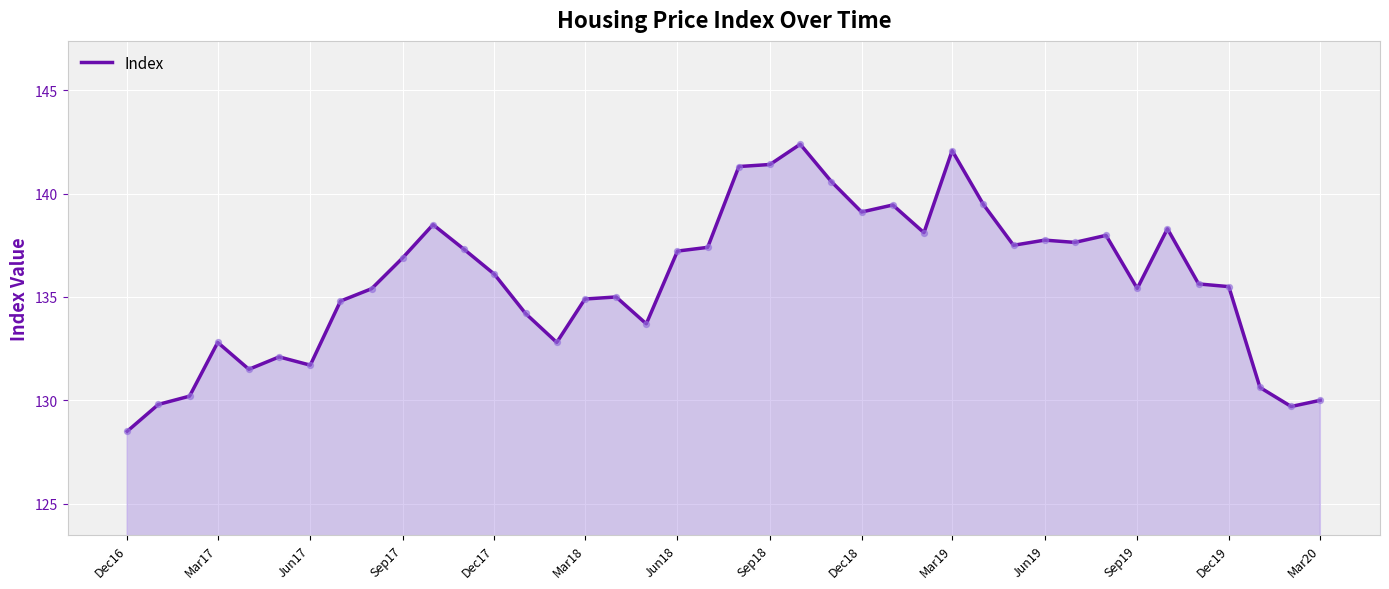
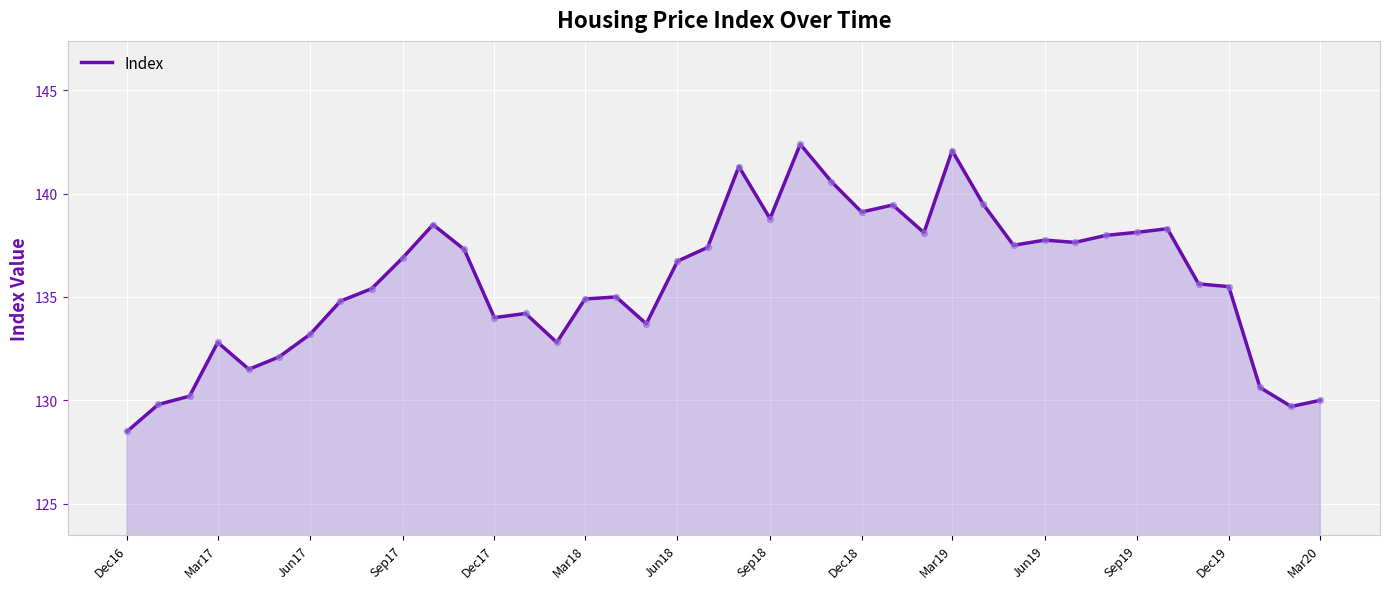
Jun17: 131.7 -> 133.2
Dec17: 136.1 -> 134.0
Jun18: 137.2 -> 136.7
Sep18: 141.4 -> 138.8
Sep19: 135.4 -> 138.1
